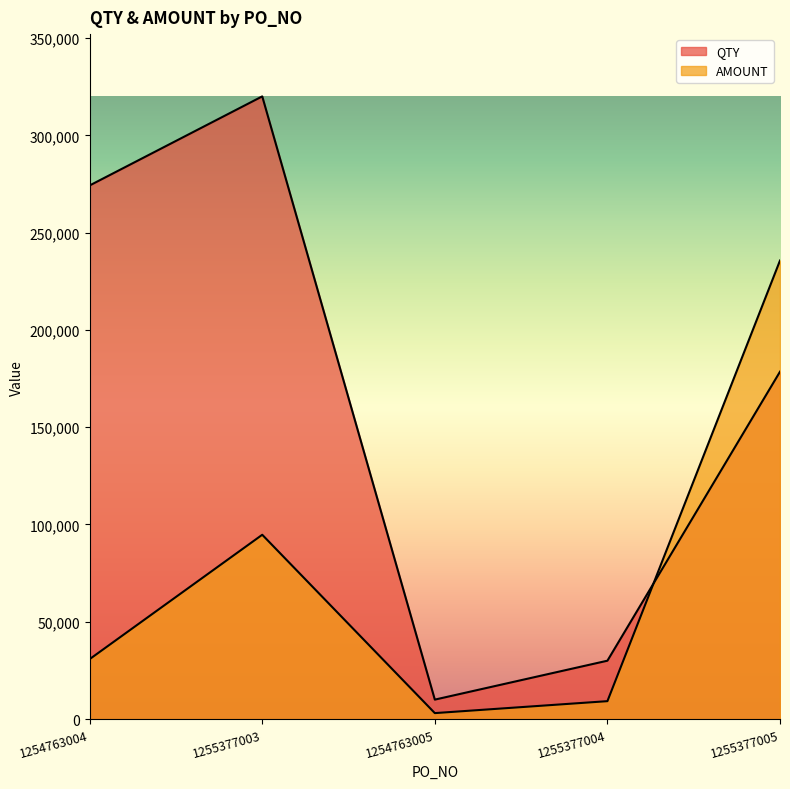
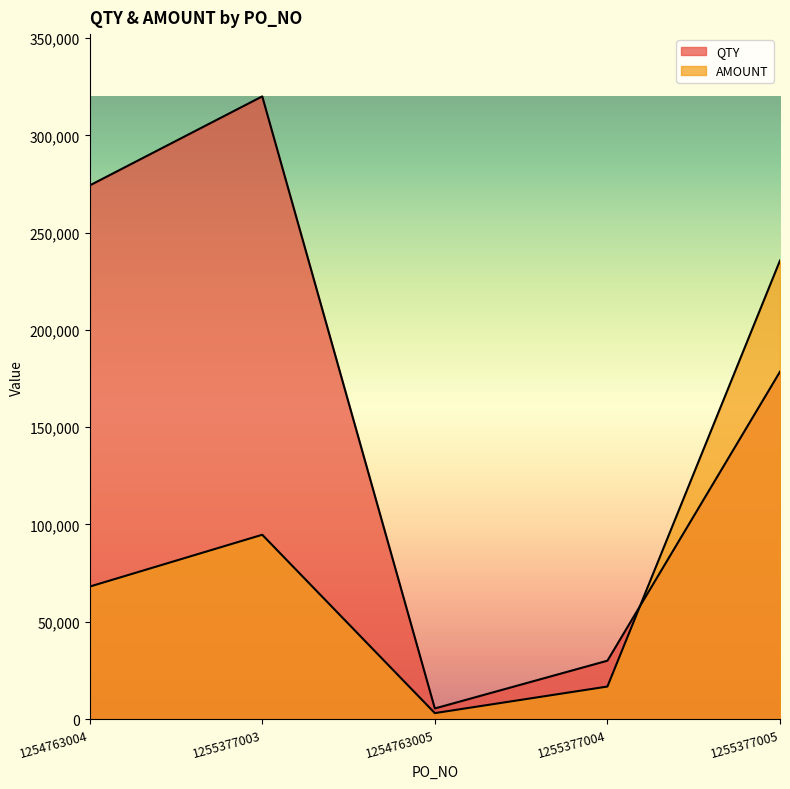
AMOUNT, 1254763004: 31,000 -> 68,000
QTY, 1254763005: 10,000 -> 5,000
AMOUNT, 1255377004: 9,000 -> 17,000
